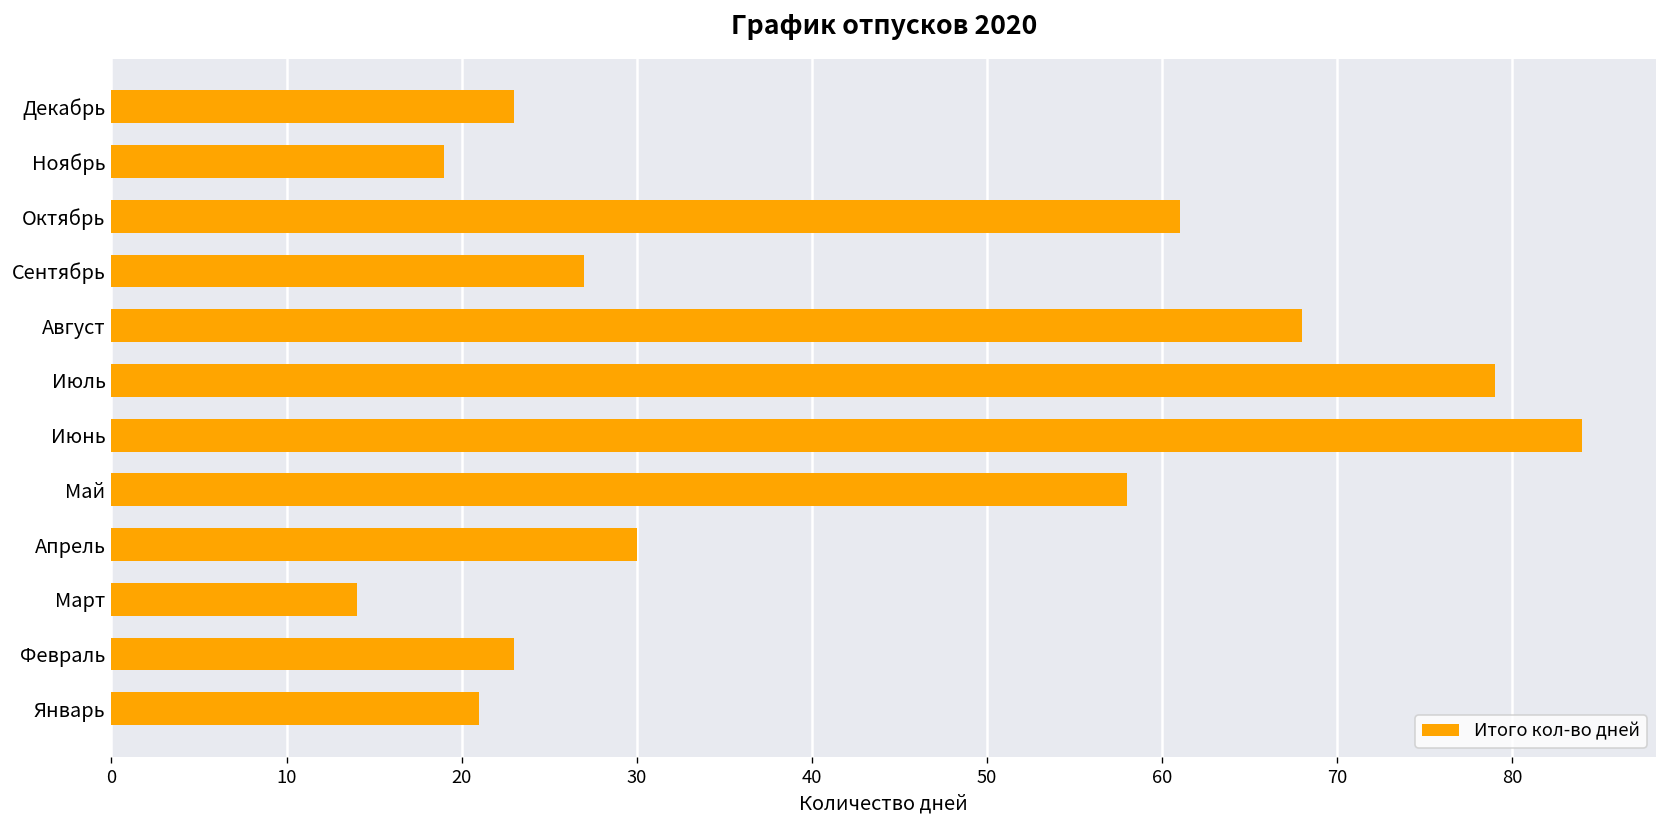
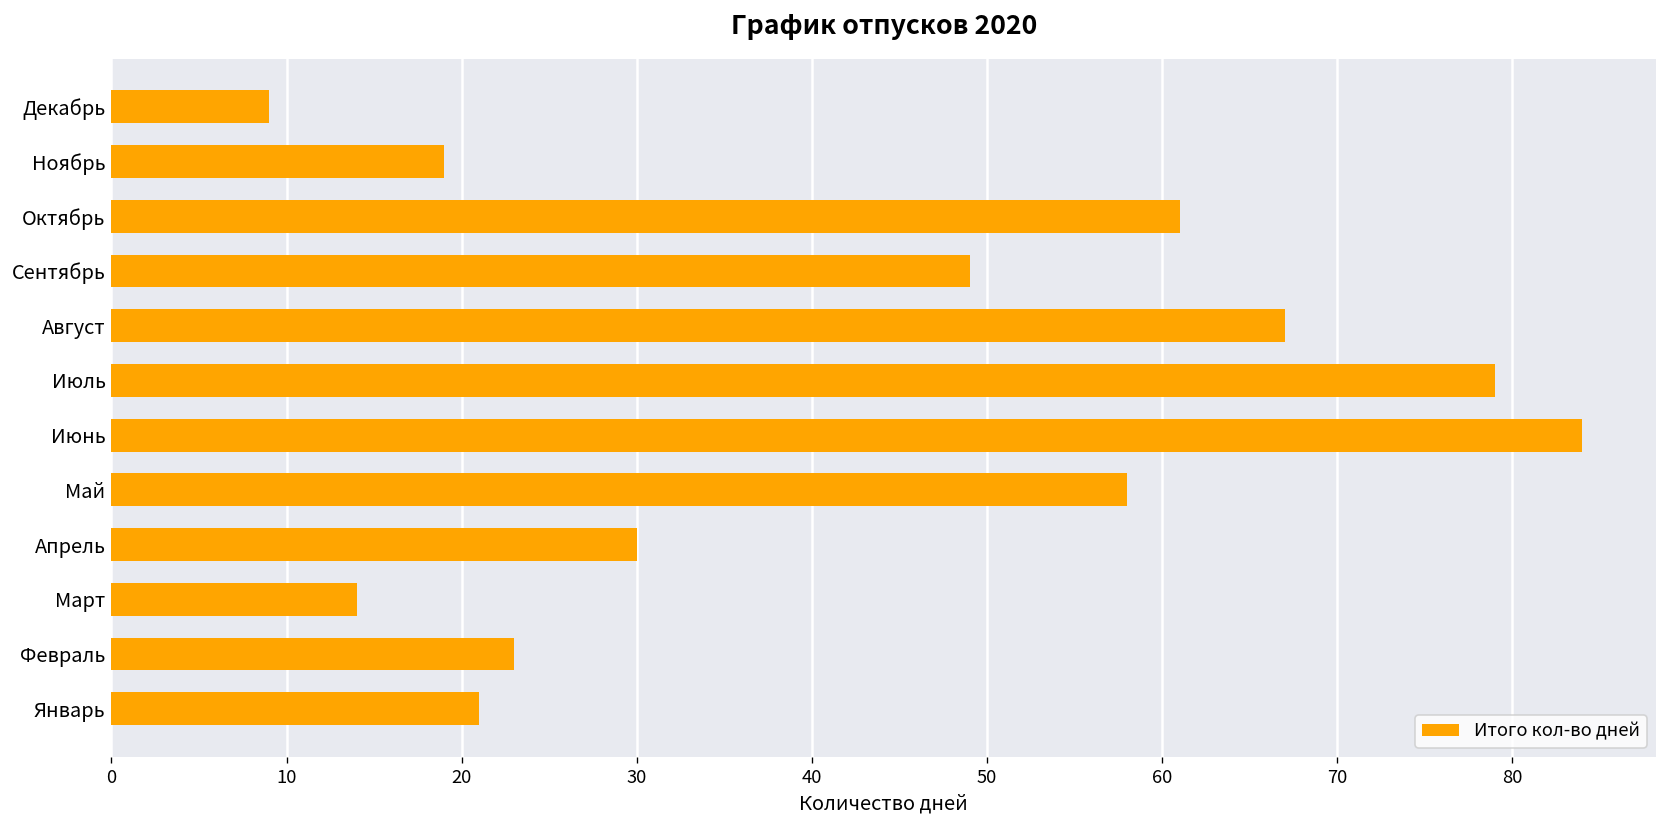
Декабрь: 23 -> 9
Сентябрь: 27 -> 49
Август: 68 -> 67
